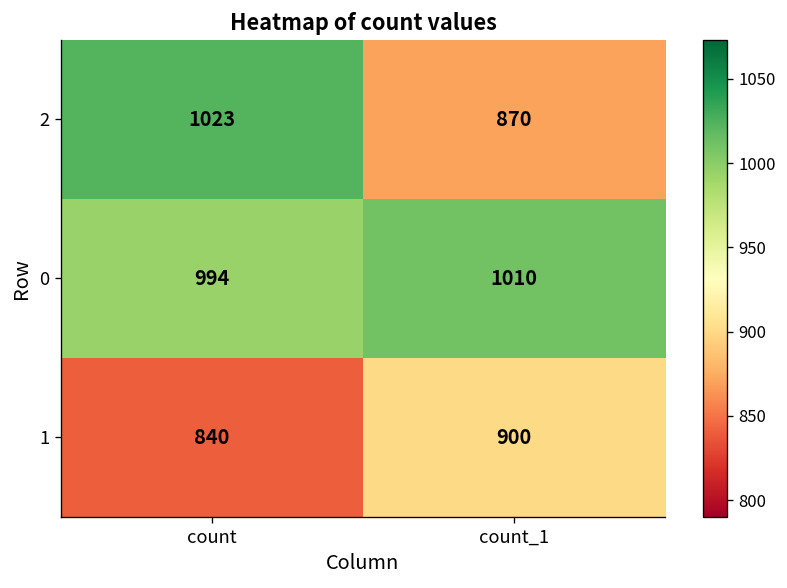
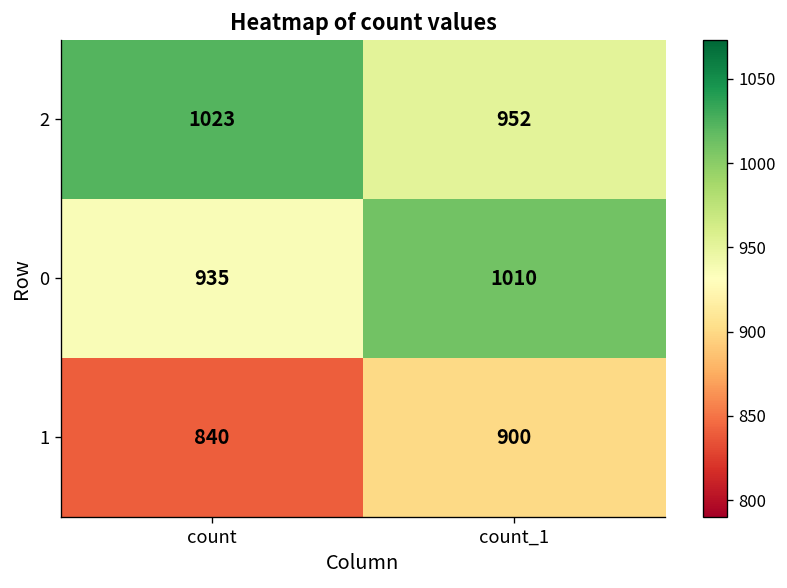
2, count_1: 870 -> 952
0, count: 994 -> 935
